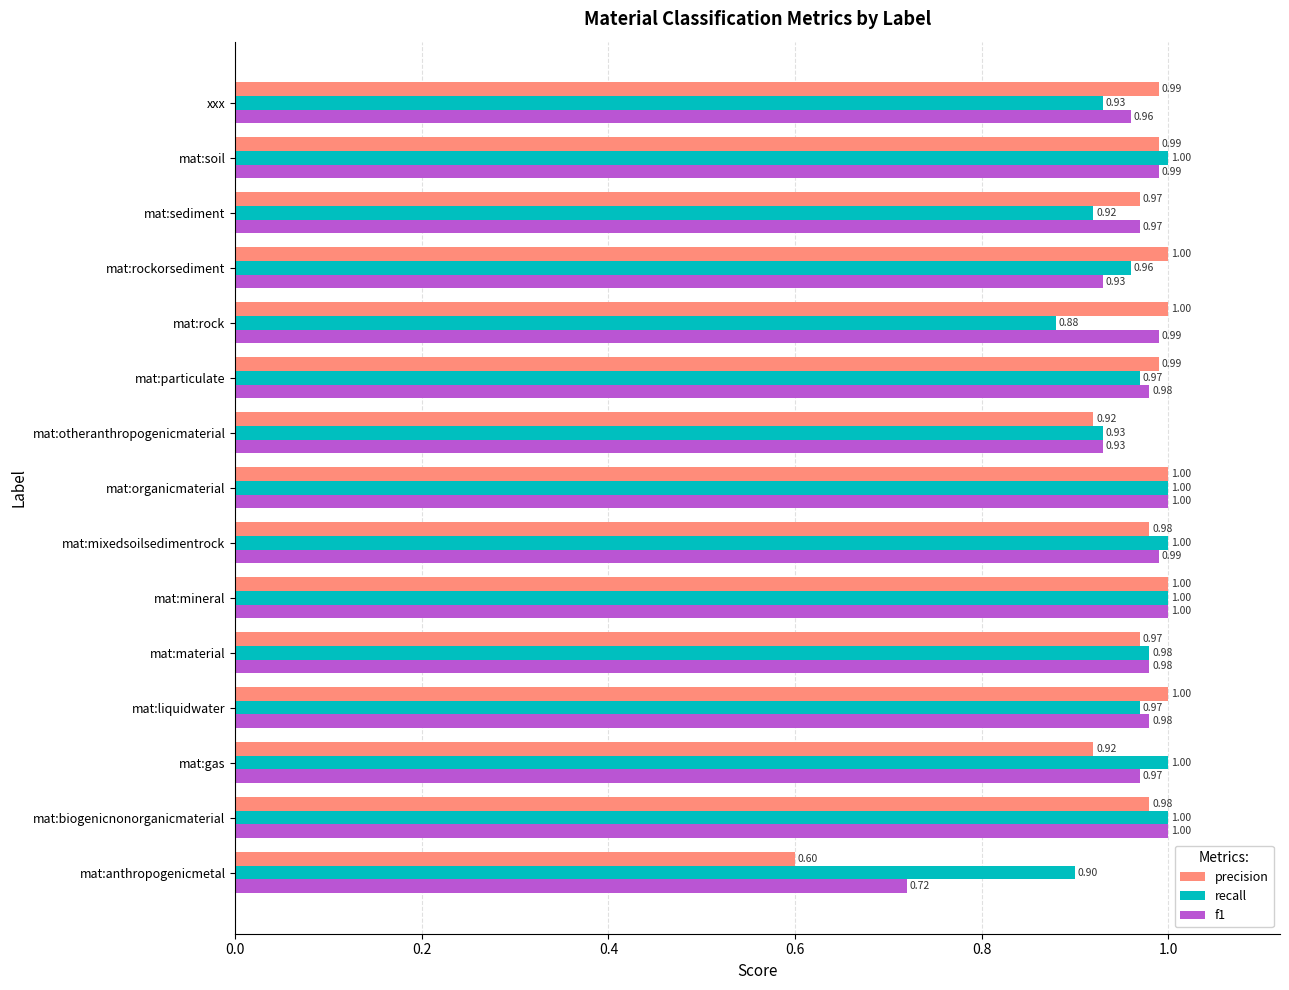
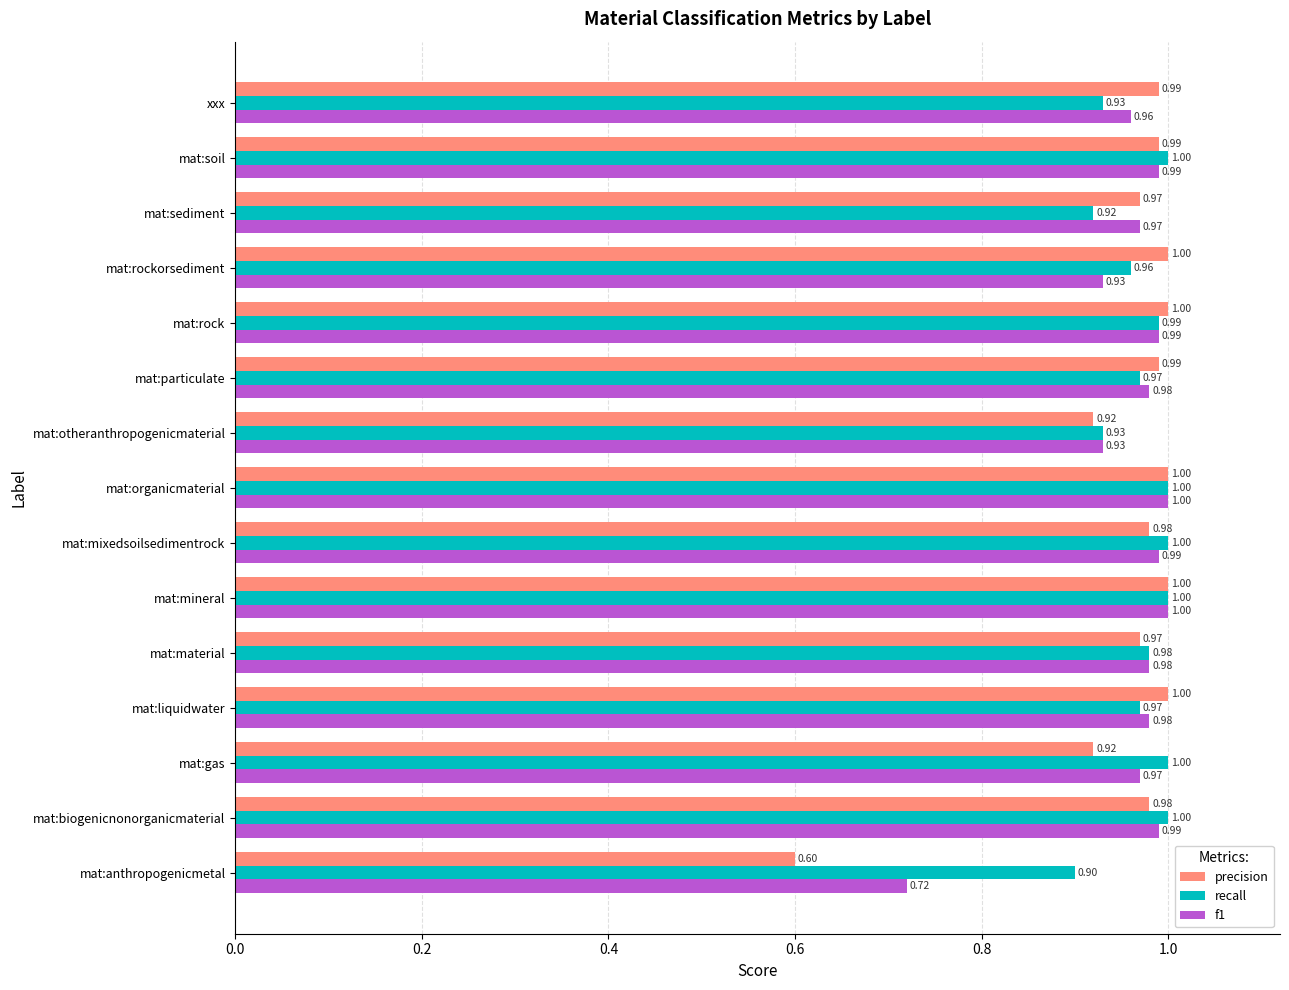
recall, mat:rock: 0.88 -> 0.99
f1, mat:biogenicnonorganicmaterial: 1.00 -> 0.99
